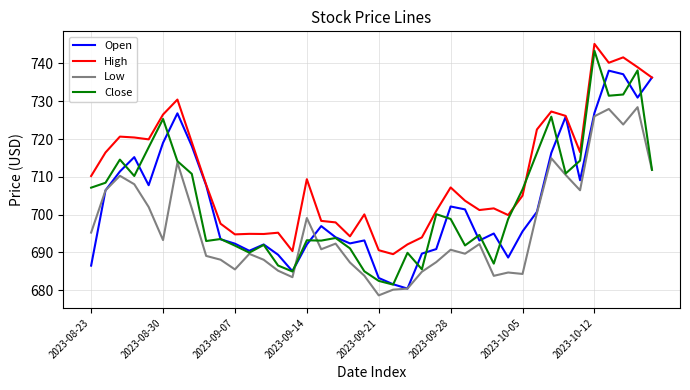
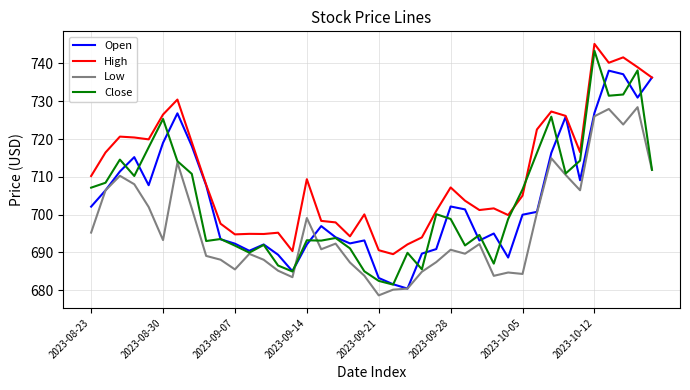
Open, 2023-08-23: 687 -> 702
Open, 2023-10-05: 696 -> 700
